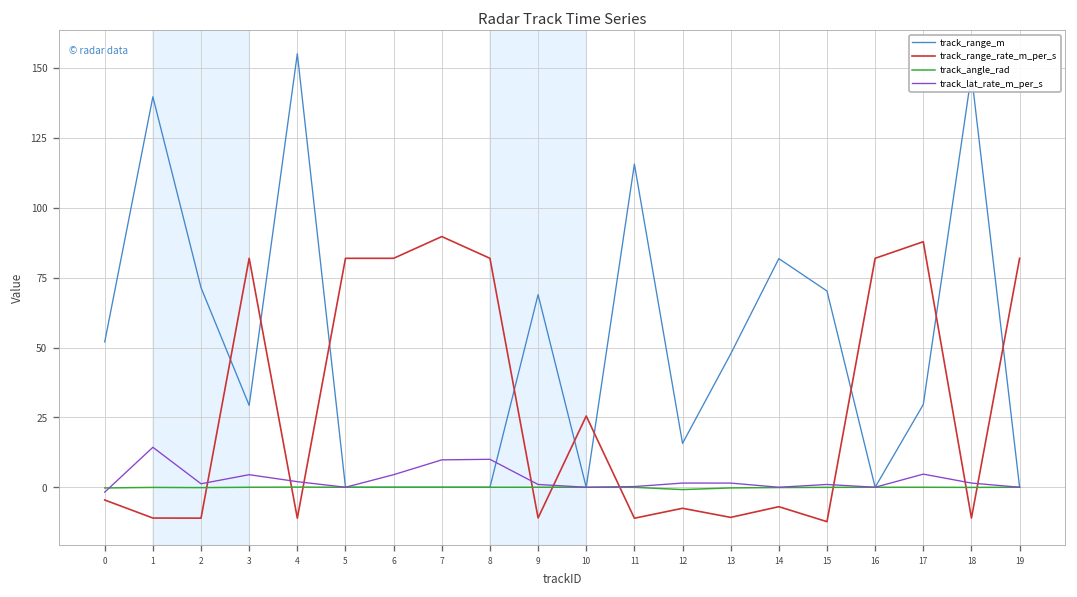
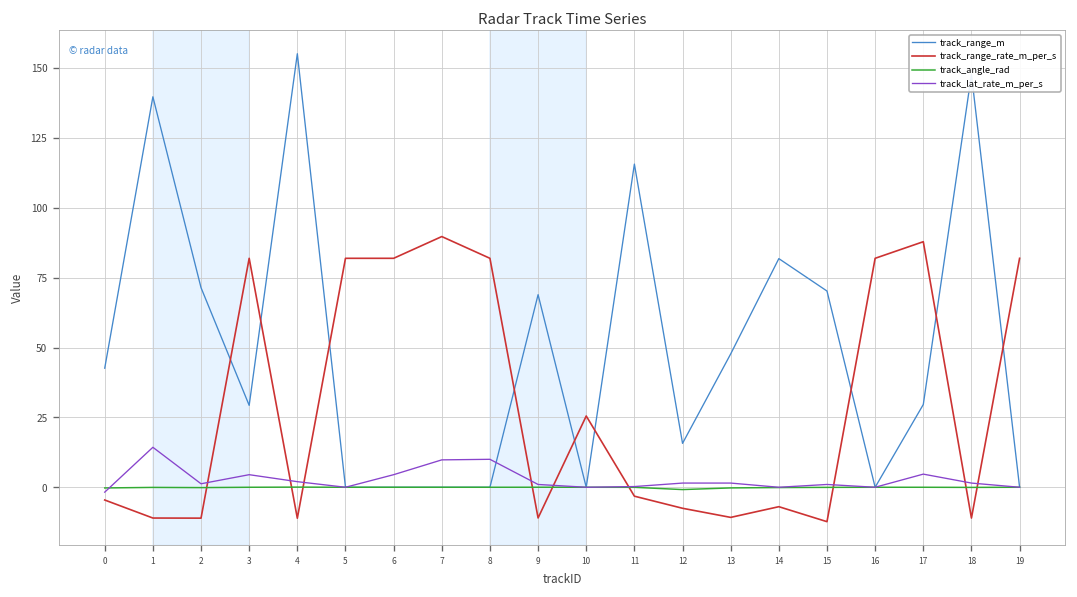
track_range_m, 0: 52 -> 43
track_range_rate_m_per_s, 11: -11 -> -3
